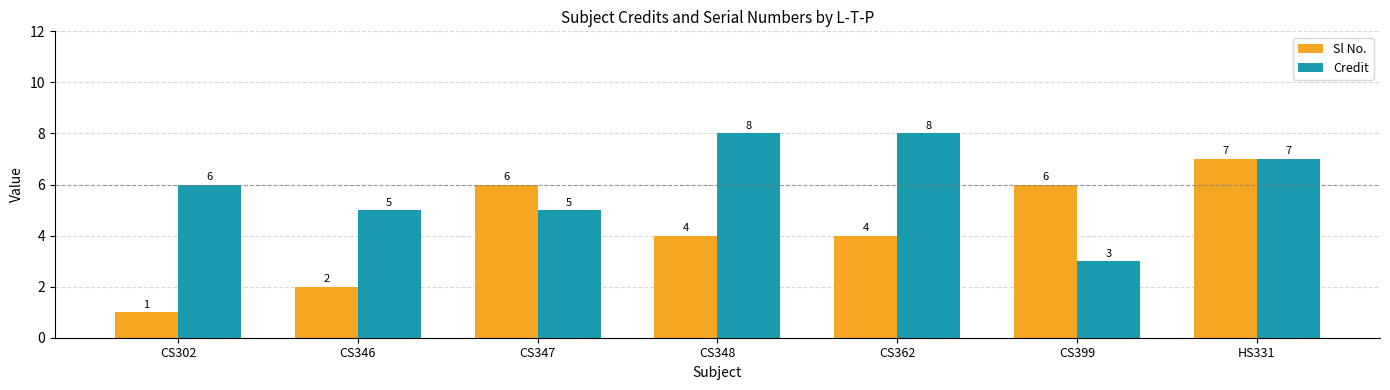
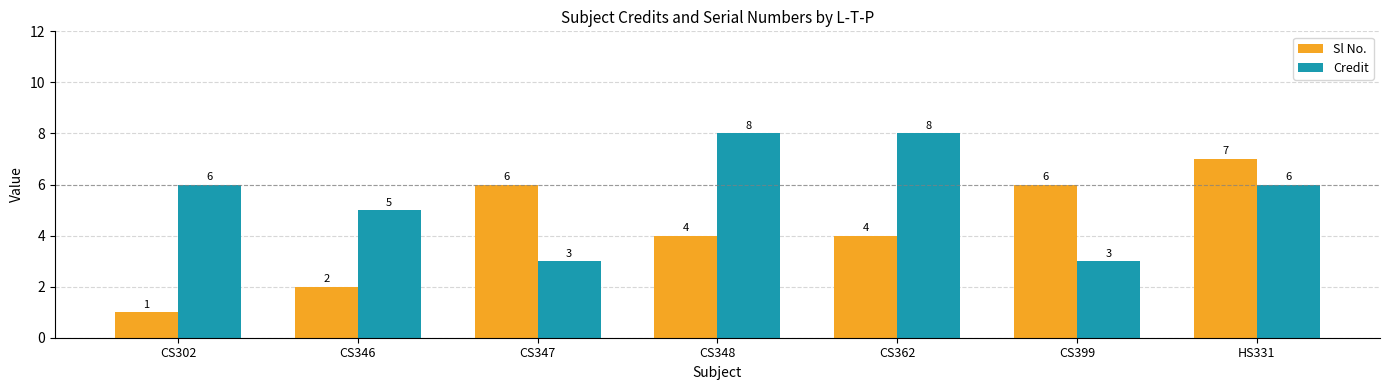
Credit, CS347: 5 -> 3
Credit, HS331: 7 -> 6
